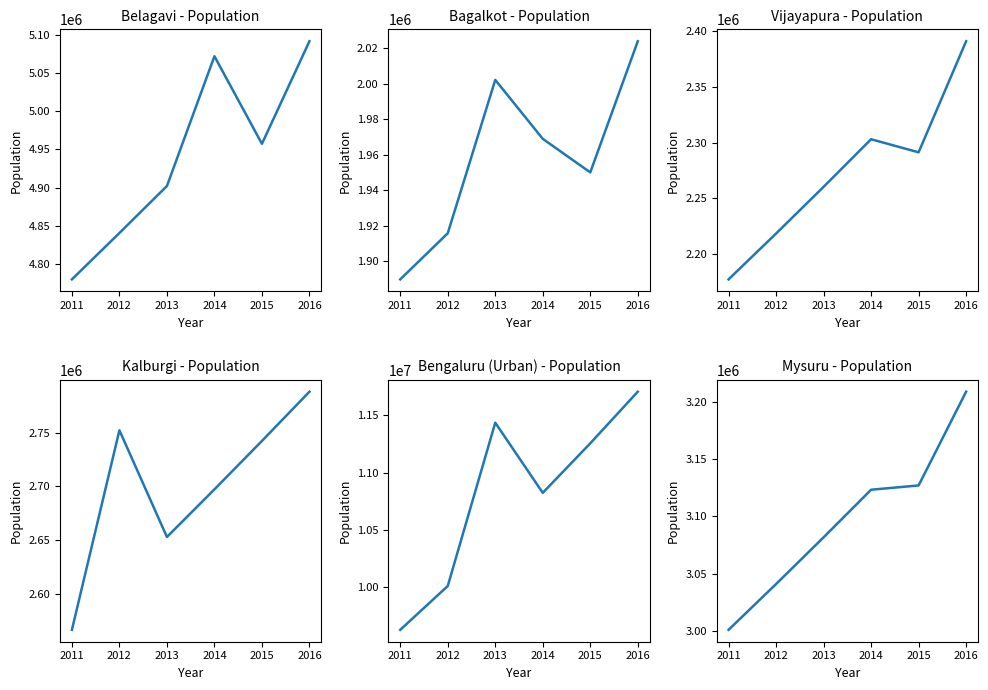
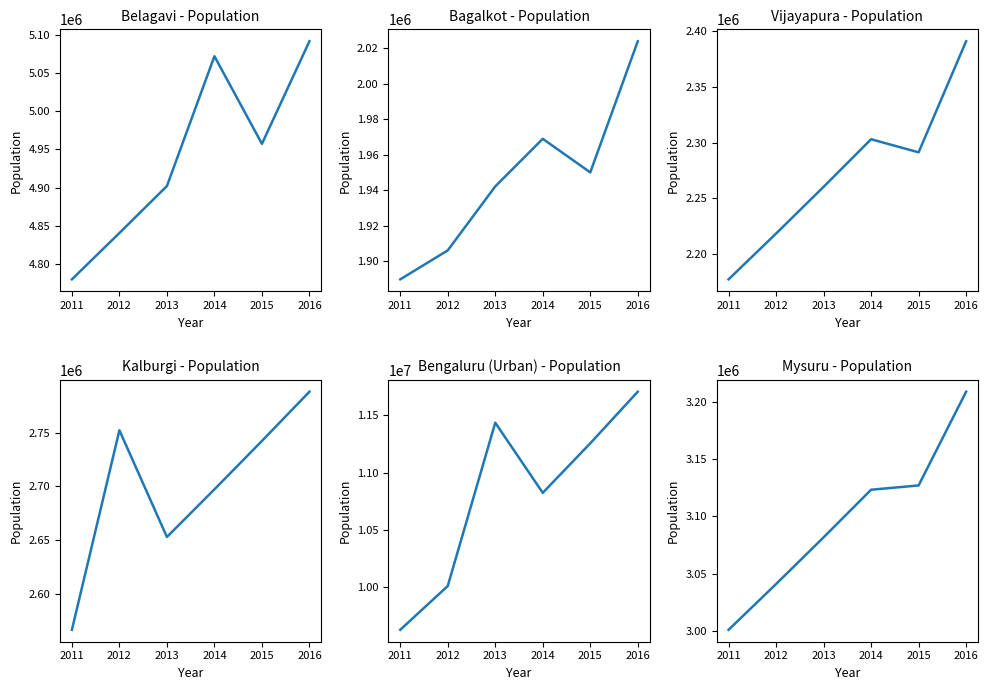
Bagalkot - Population, 2012: 1916000 -> 1906000
Bagalkot - Population, 2013: 2002000 -> 1942000
